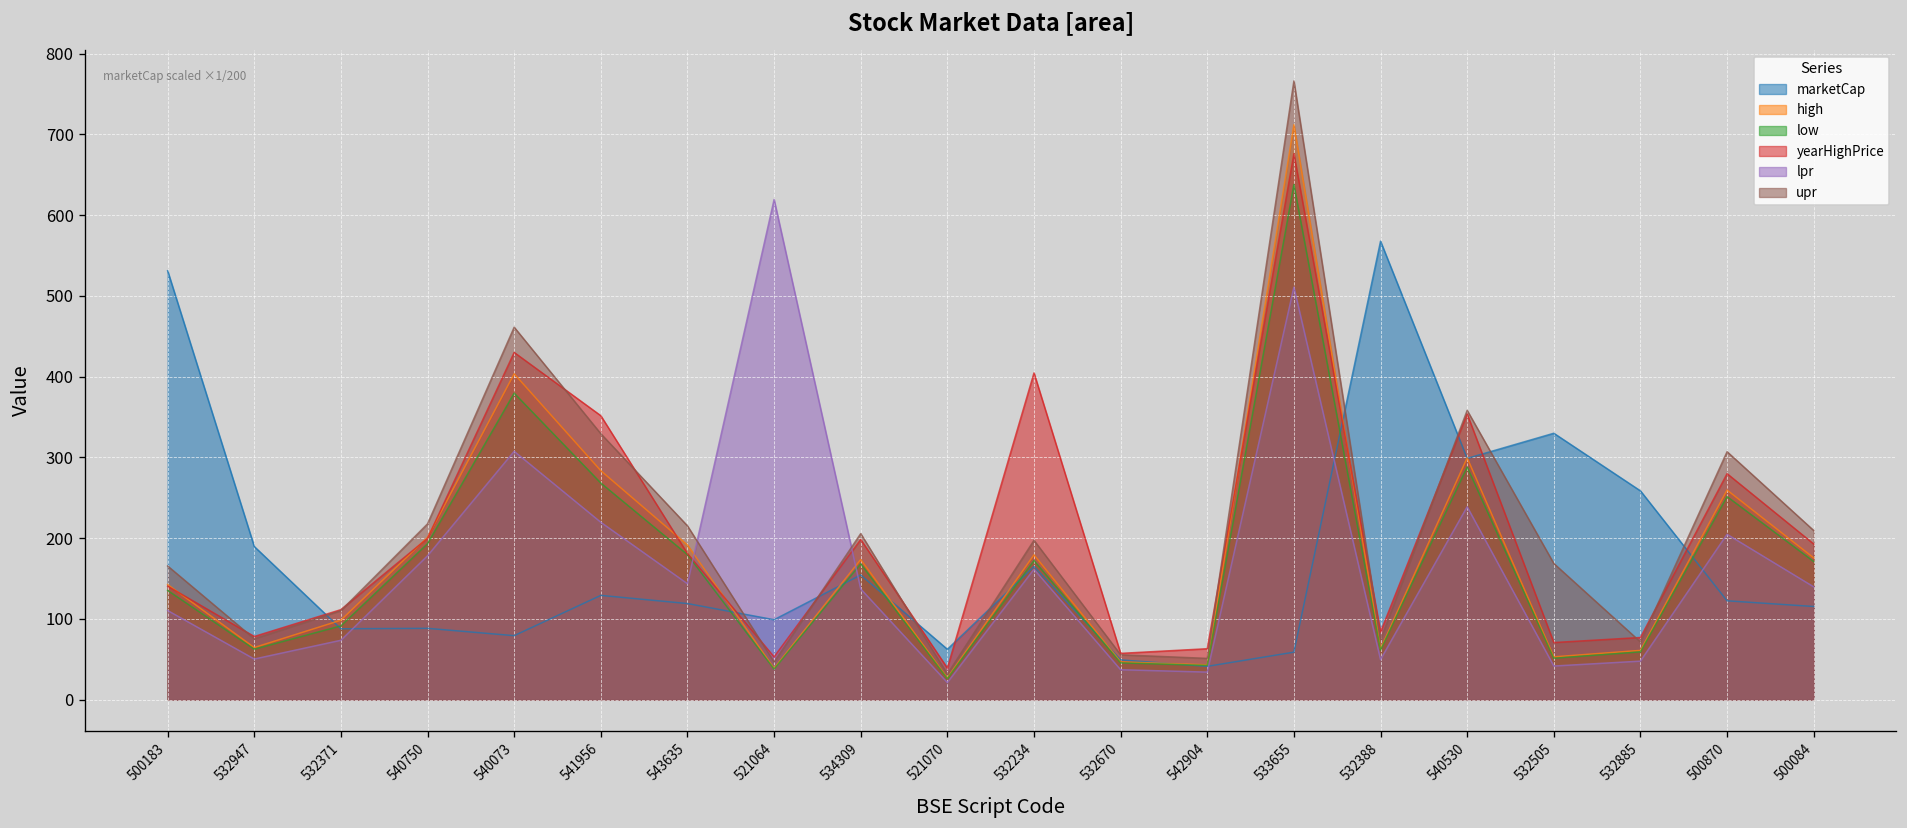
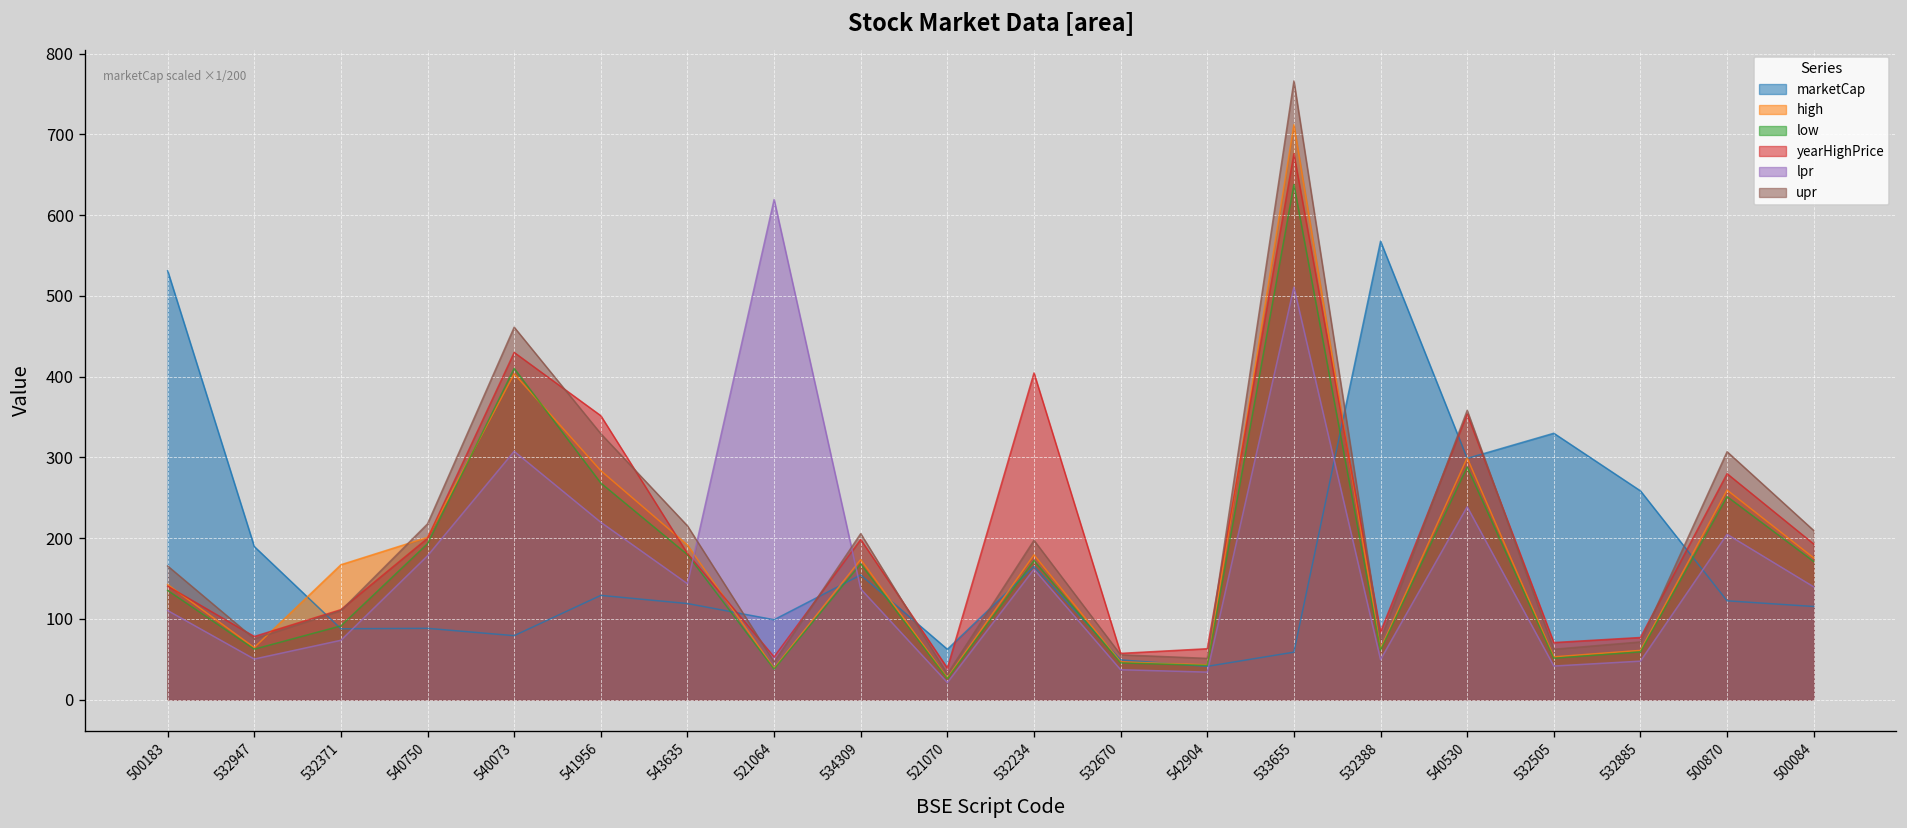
high, 532371: 100 -> 170
low, 540073: 380 -> 410
upr, 532505: 170 -> 60
